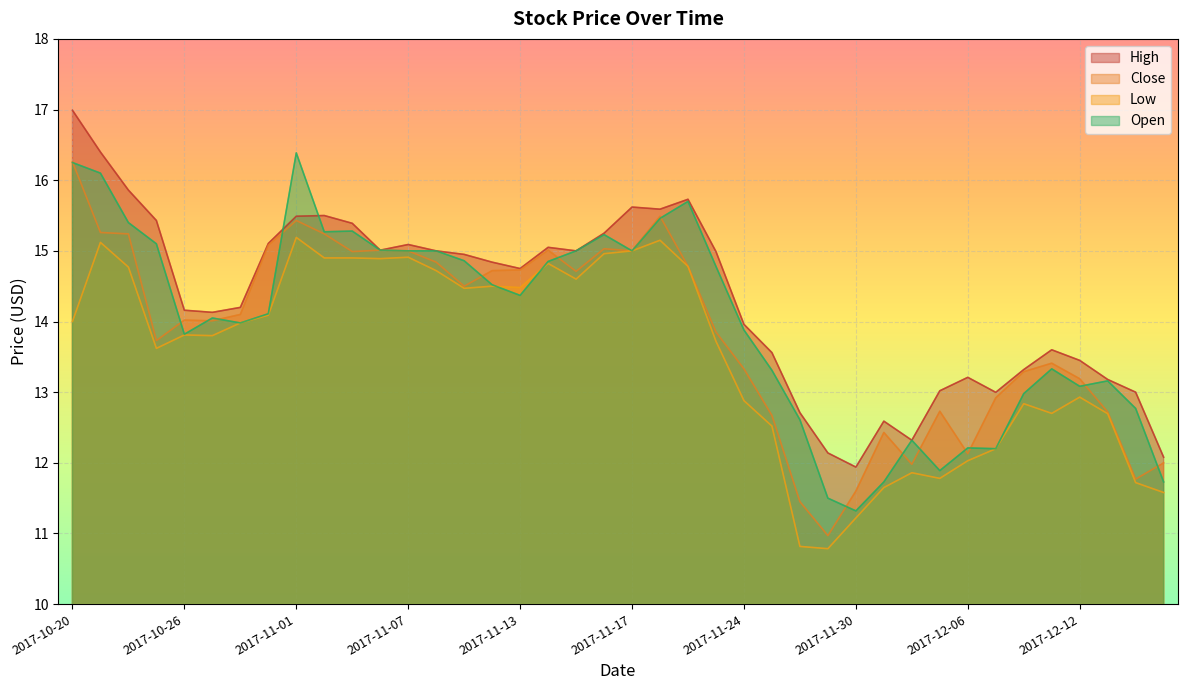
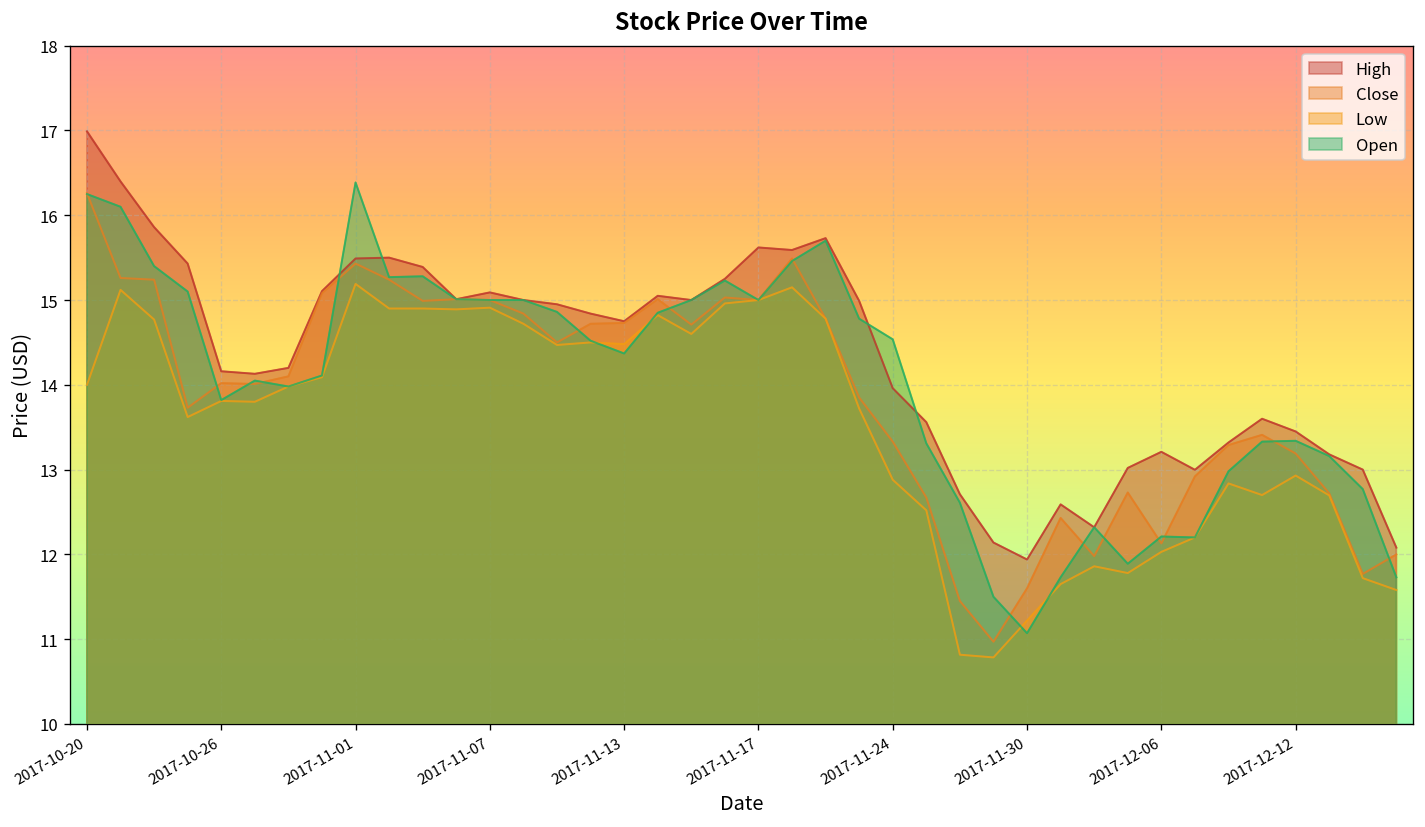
Open, 2017-11-24: 13.9 -> 14.5
Open, 2017-11-30: 11.3 -> 11.1
Open, 2017-12-12: 13.1 -> 13.3
